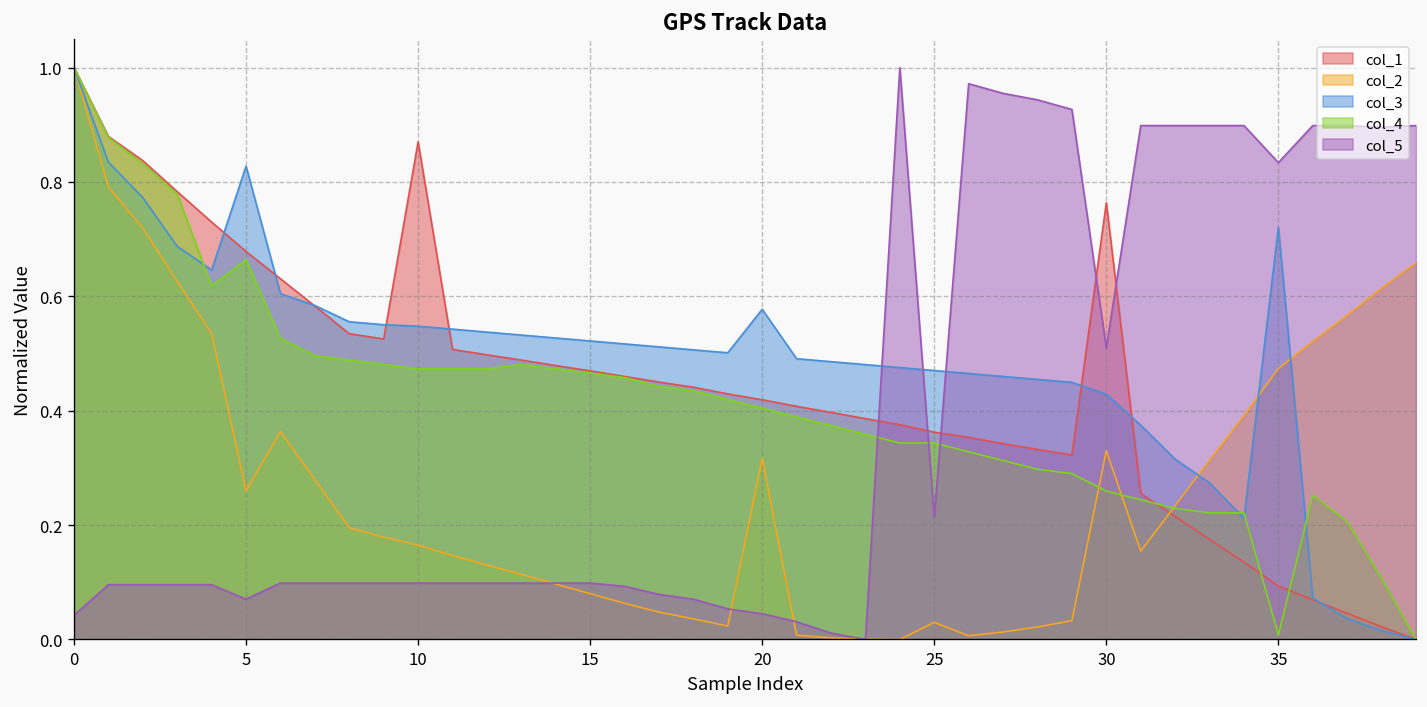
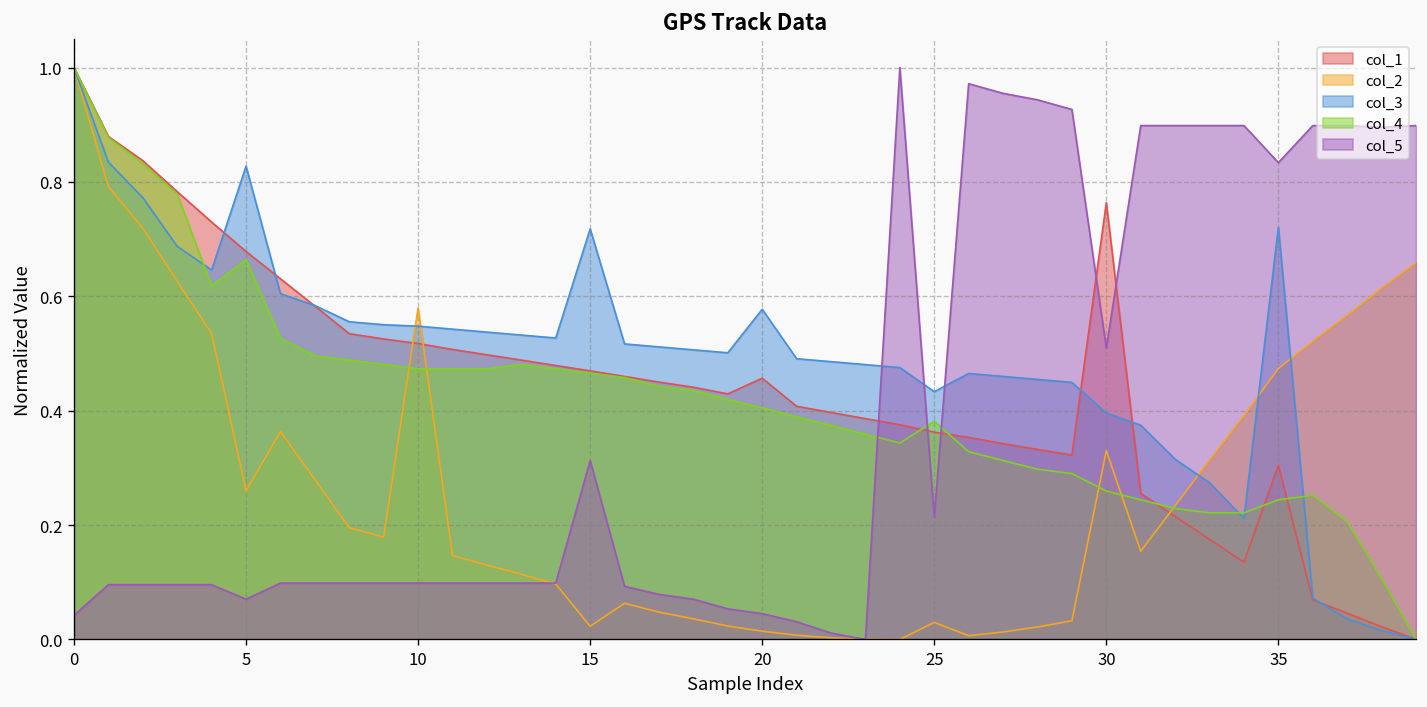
col_1, 10: 0.87 -> 0.52
col_2, 10: 0.16 -> 0.58
col_2, 15: 0.08 -> 0.02
col_3, 15: 0.52 -> 0.72
col_5, 15: 0.10 -> 0.31
col_1, 20: 0.42 -> 0.46
col_2, 20: 0.32 -> 0.01
col_3, 25: 0.47 -> 0.43
col_4, 25: 0.34 -> 0.38
col_3, 30: 0.43 -> 0.40
col_1, 35: 0.09 -> 0.30
col_4, 35: 0.01 -> 0.24
